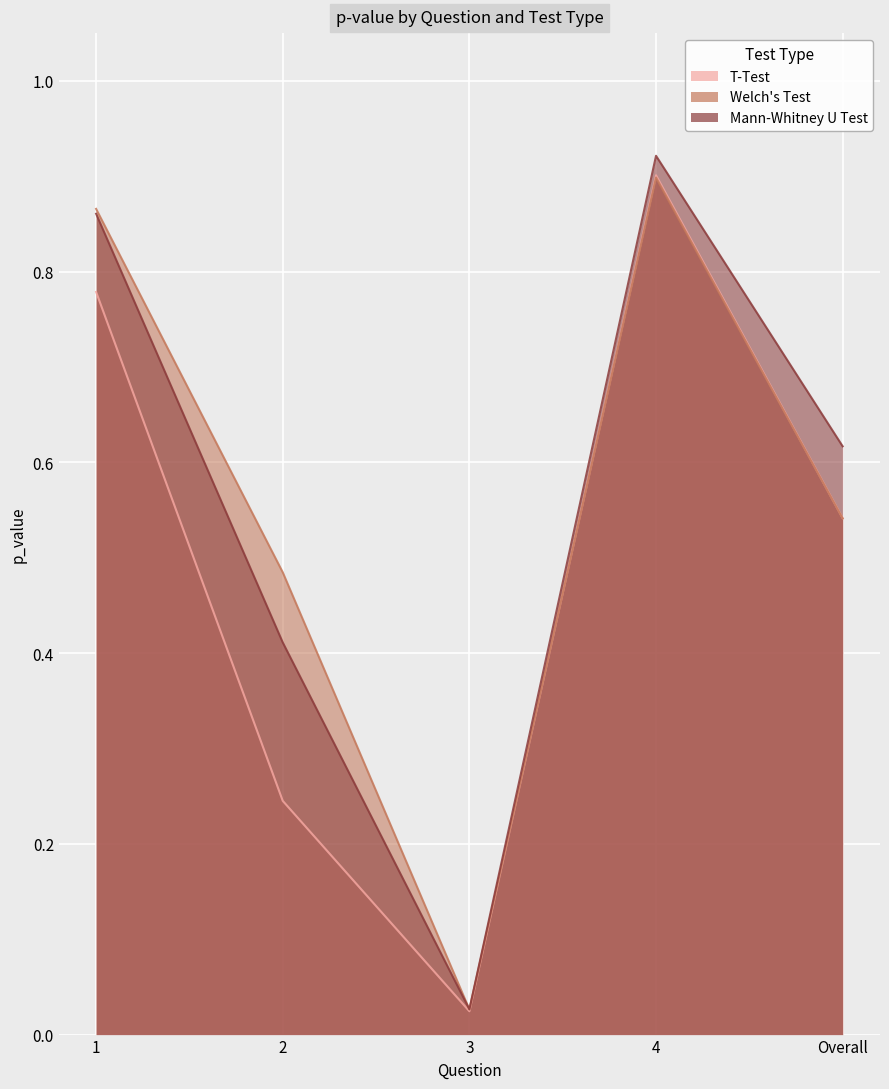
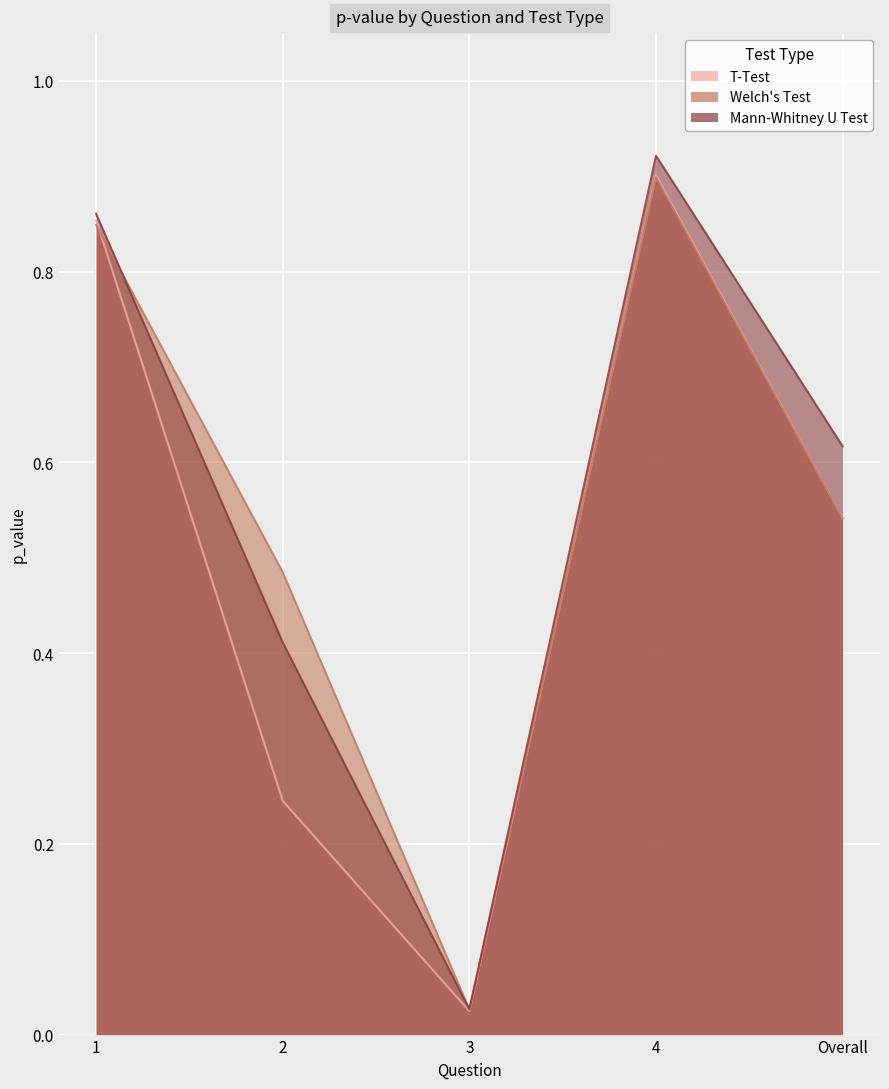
T-Test, 1: 0.78 -> 0.85
Welch's Test, 1: 0.87 -> 0.85
